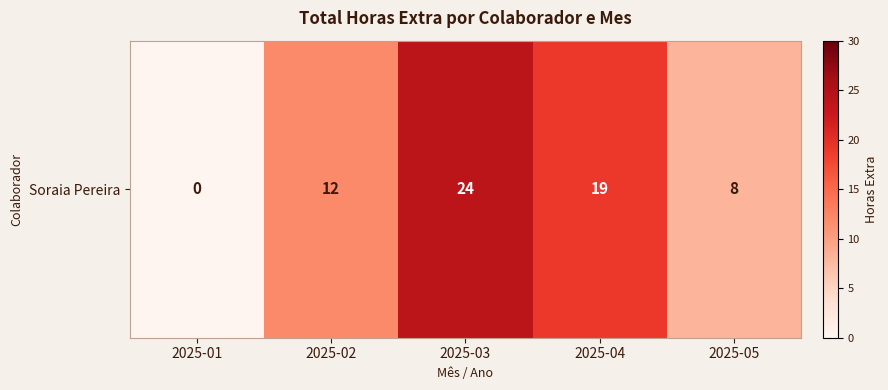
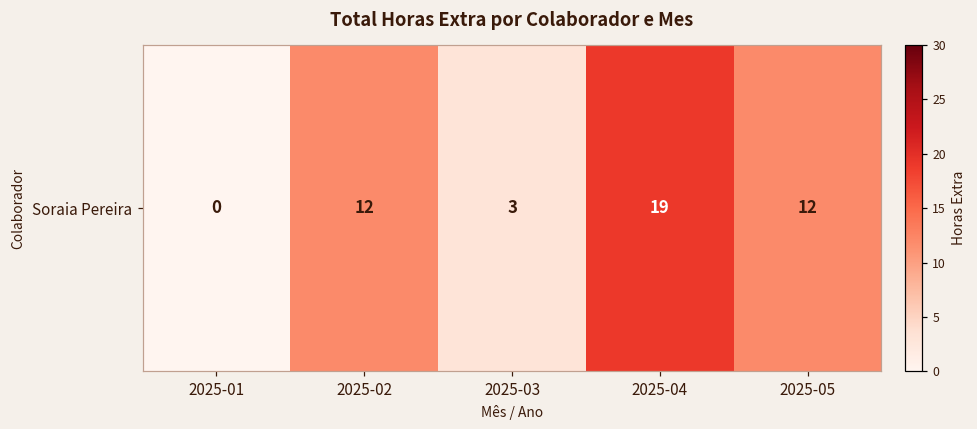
Soraia Pereira, 2025-03: 24 -> 3
Soraia Pereira, 2025-05: 8 -> 12
